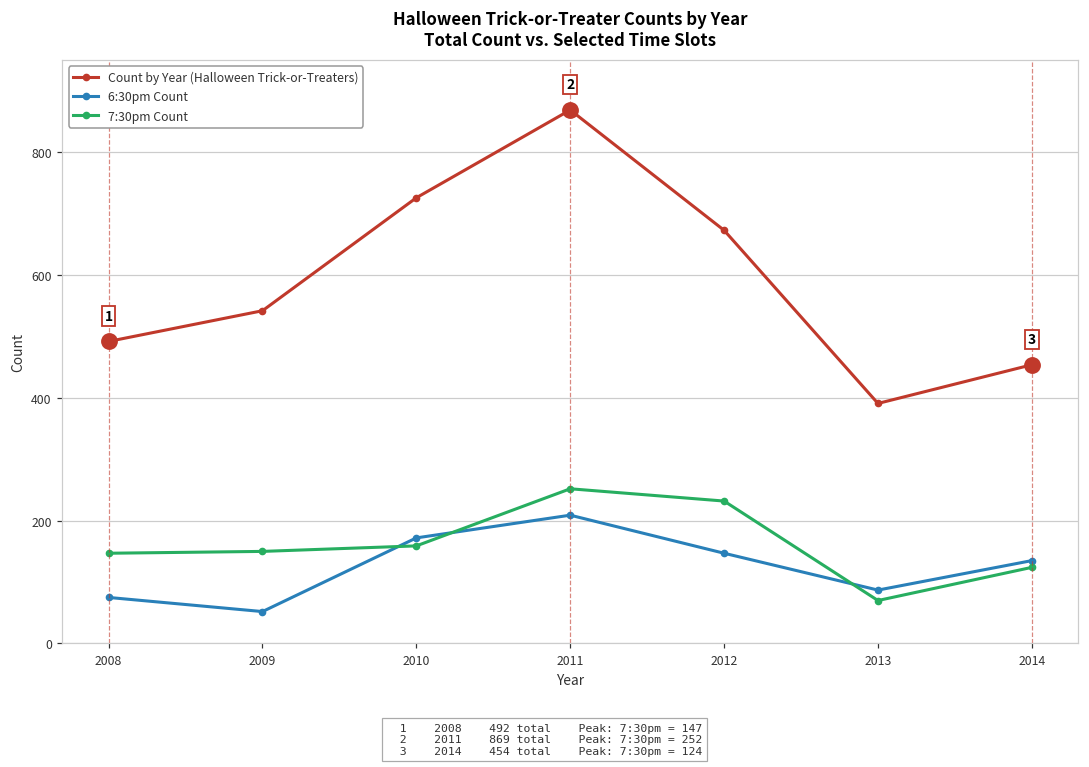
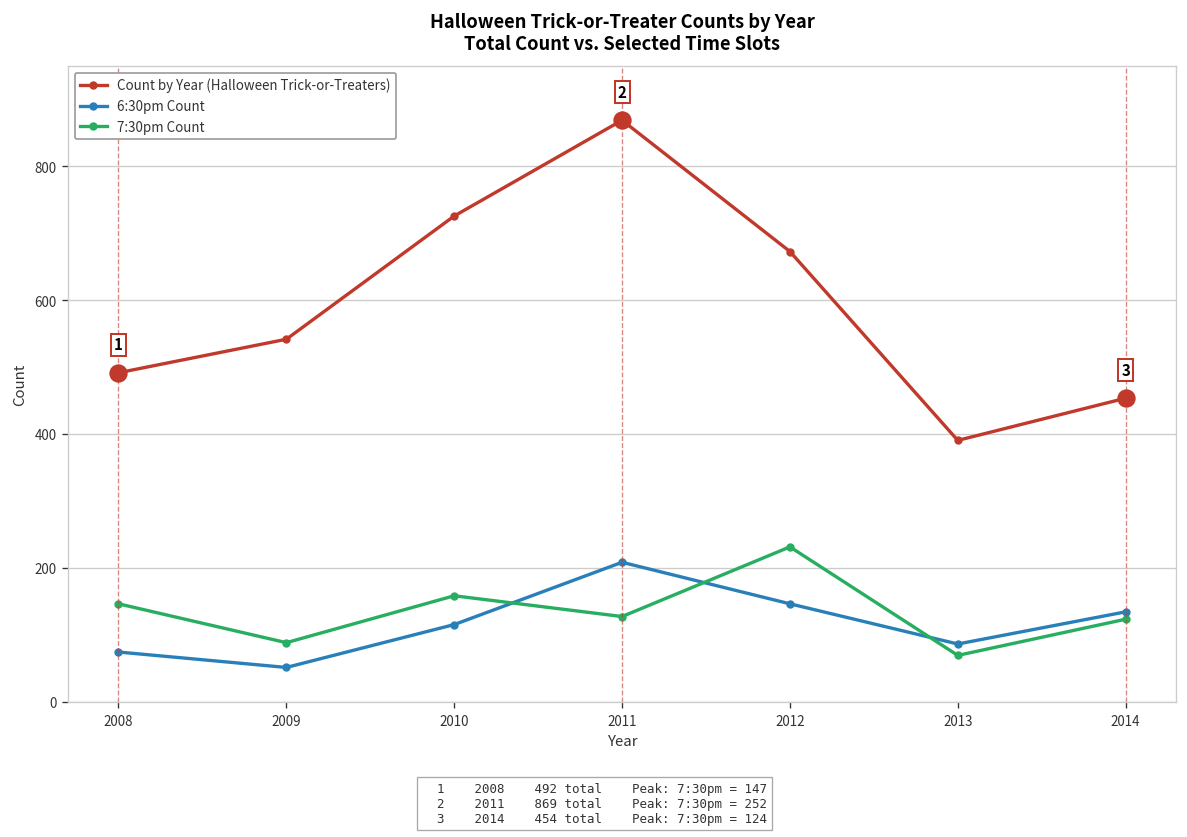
7:30pm Count, 2009: 150 -> 90
6:30pm Count, 2010: 170 -> 120
7:30pm Count, 2011: 250 -> 130
